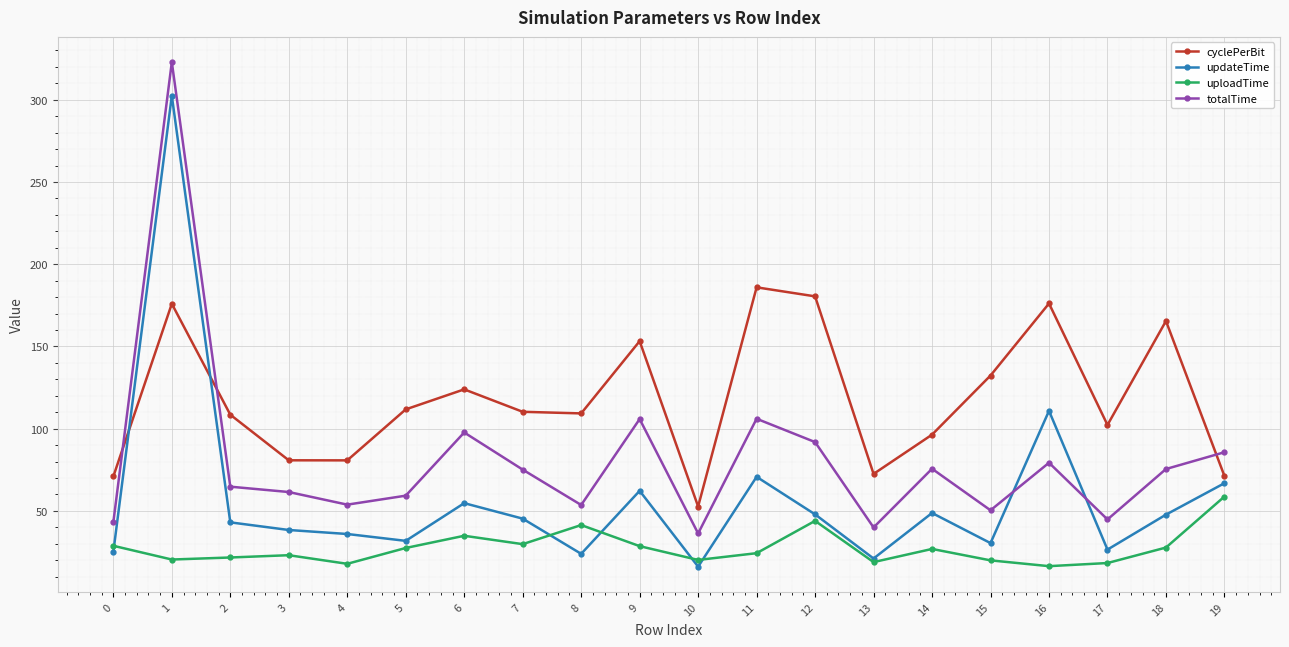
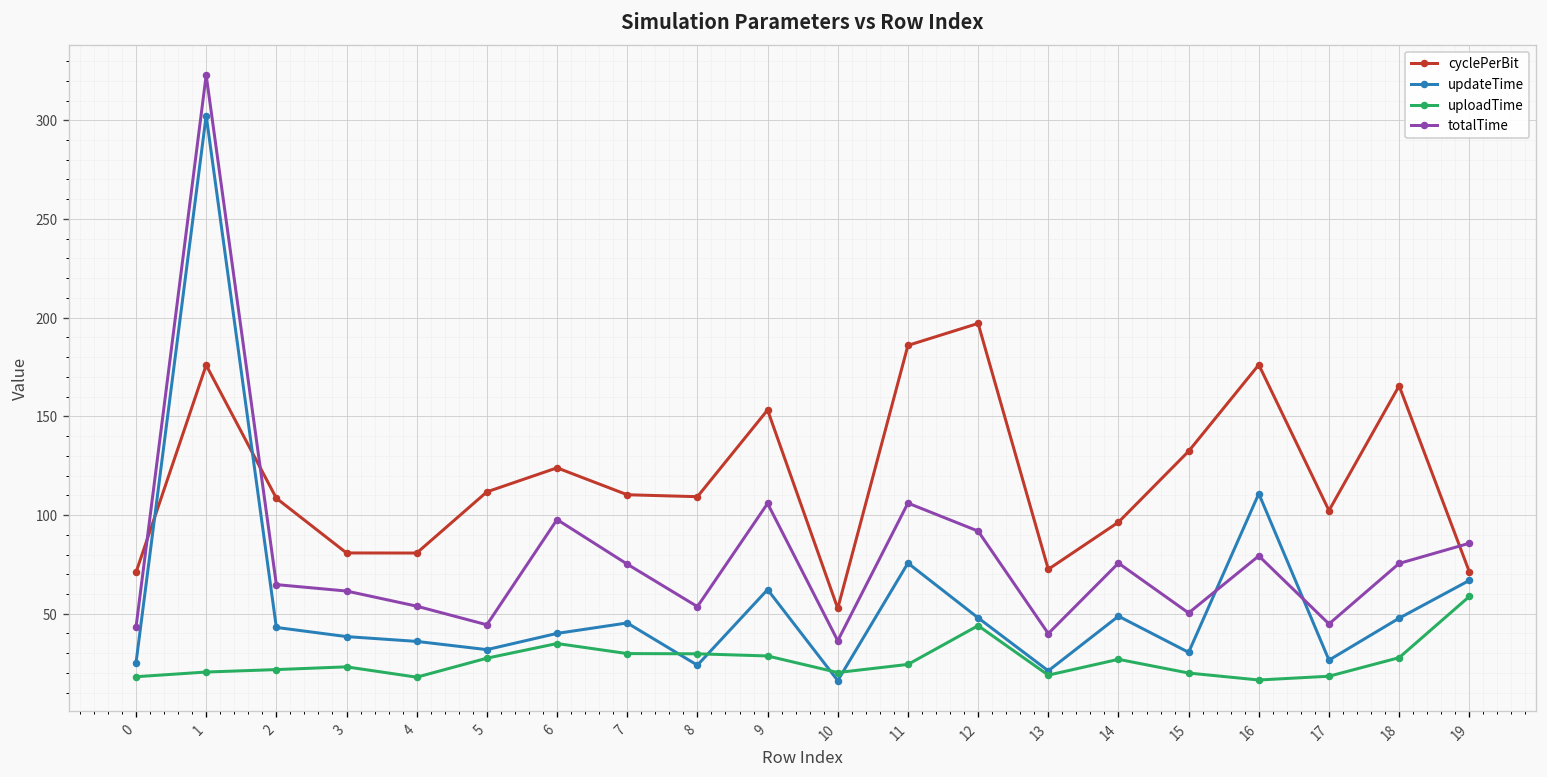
uploadTime, 0: 29 -> 18
totalTime, 5: 59 -> 44
updateTime, 6: 55 -> 40
uploadTime, 8: 41 -> 30
updateTime, 11: 71 -> 76
cyclePerBit, 12: 180 -> 197
